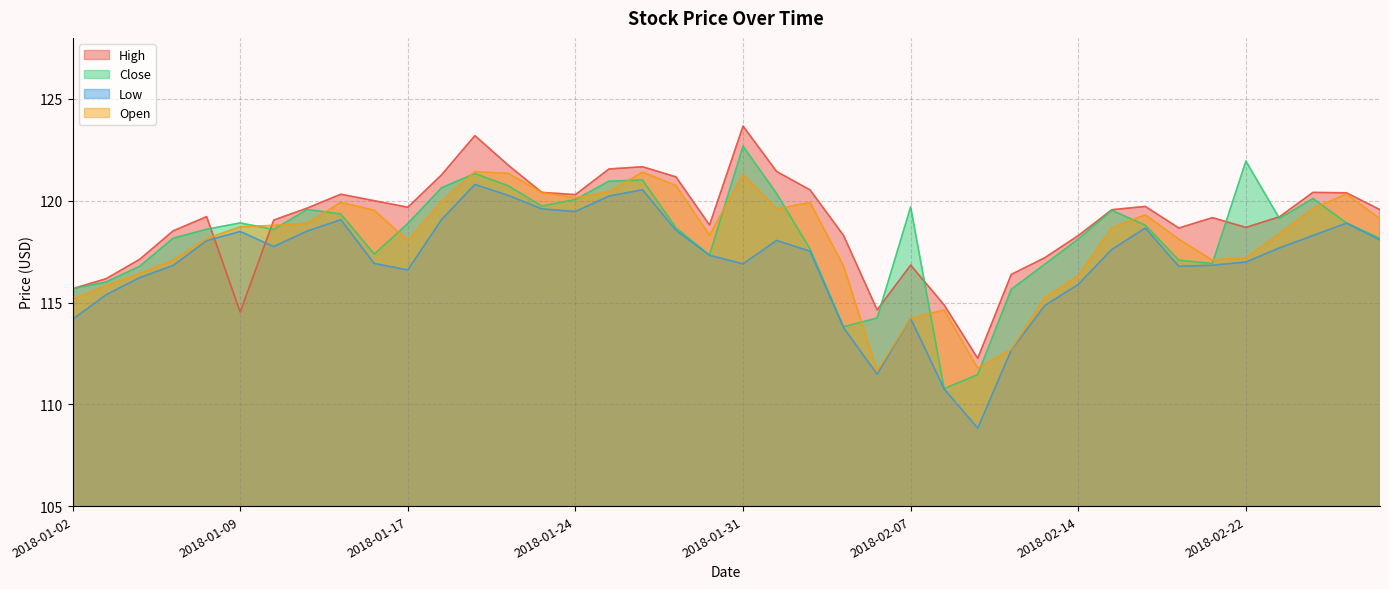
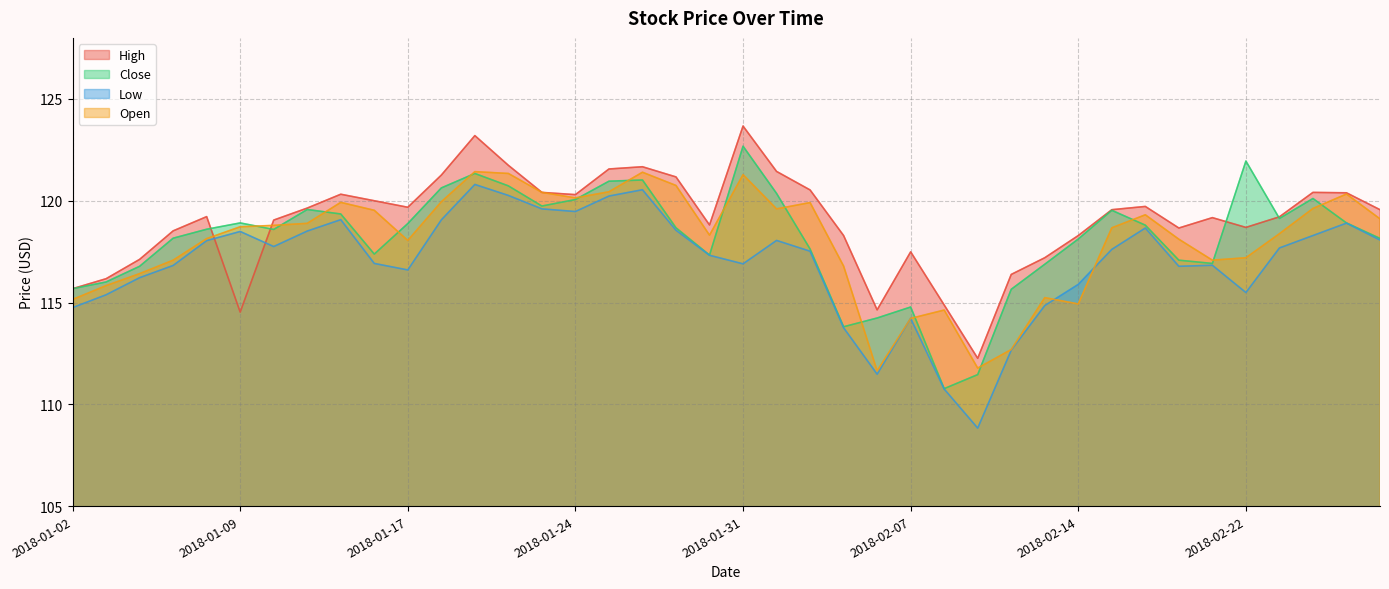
Low, 2018-01-02: 114.2 -> 114.8
High, 2018-02-07: 116.8 -> 117.5
Close, 2018-02-07: 119.7 -> 114.8
Open, 2018-02-14: 116.3 -> 114.9
Low, 2018-02-22: 117.0 -> 115.5
